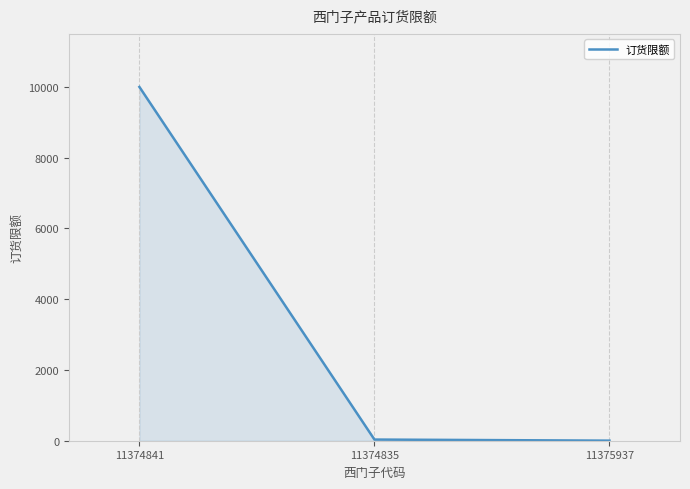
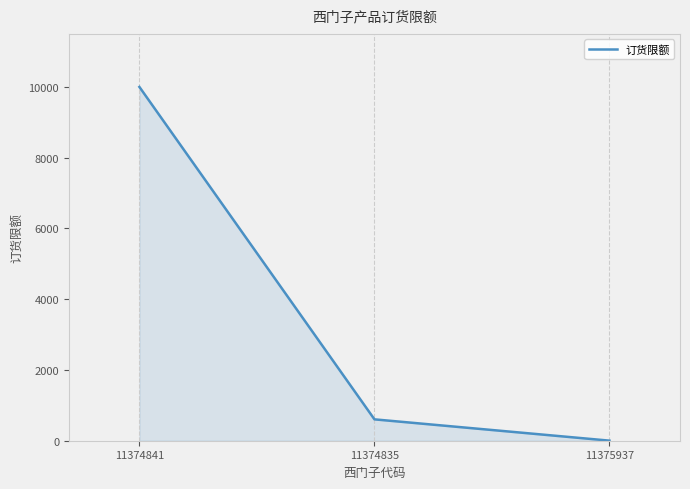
11374835: 0 -> 600
